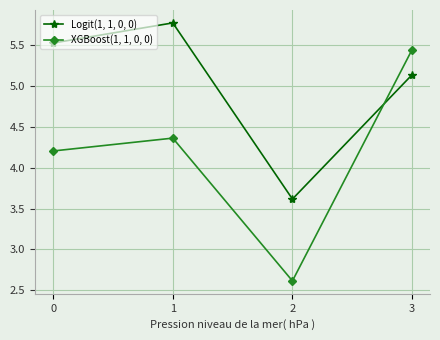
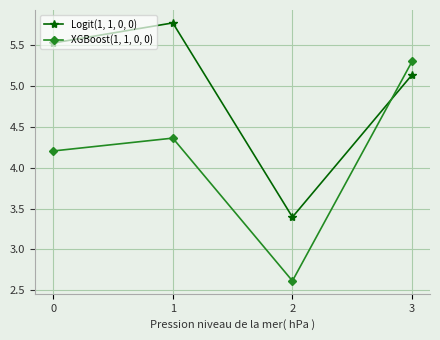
Logit(1, 1, 0, 0), 2: 3.6 -> 3.4
XGBoost(1, 1, 0, 0), 3: 5.4 -> 5.3
